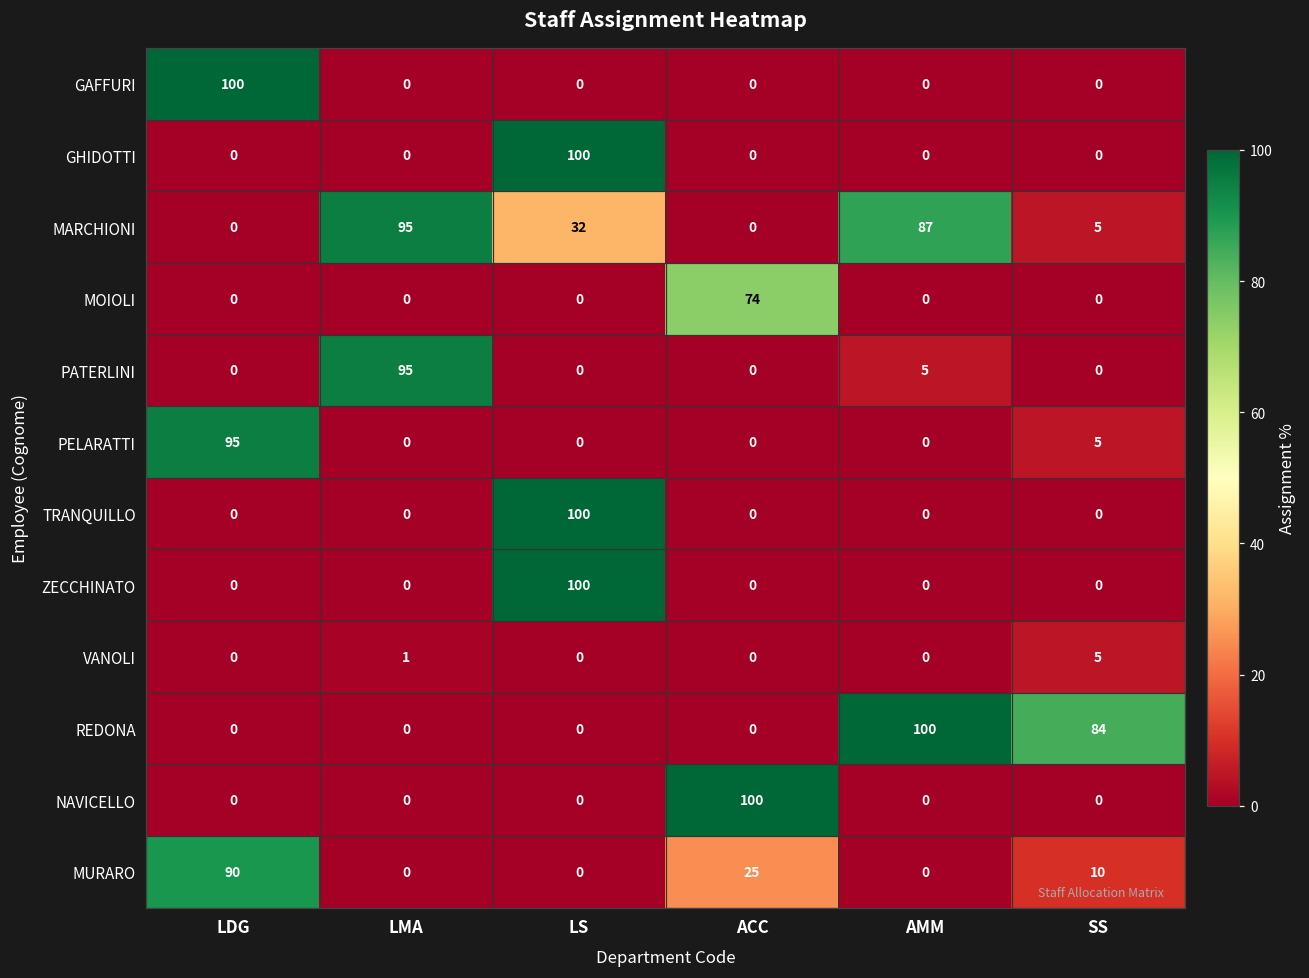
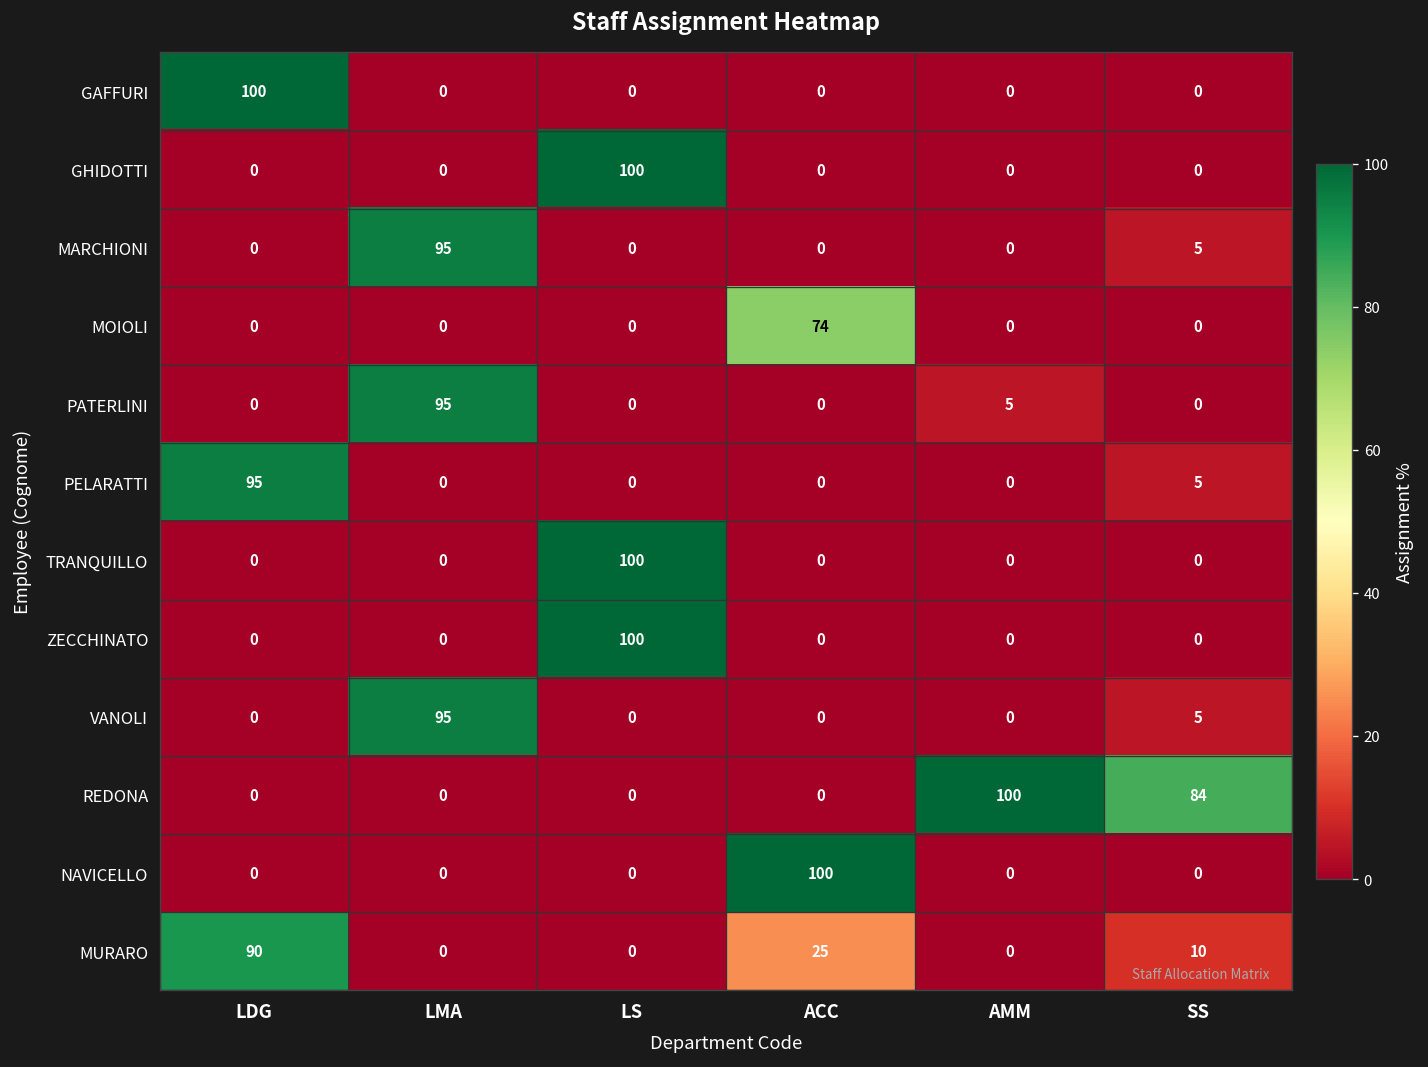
MARCHIONI, LS: 32 -> 0
MARCHIONI, AMM: 87 -> 0
VANOLI, LMA: 1 -> 95
